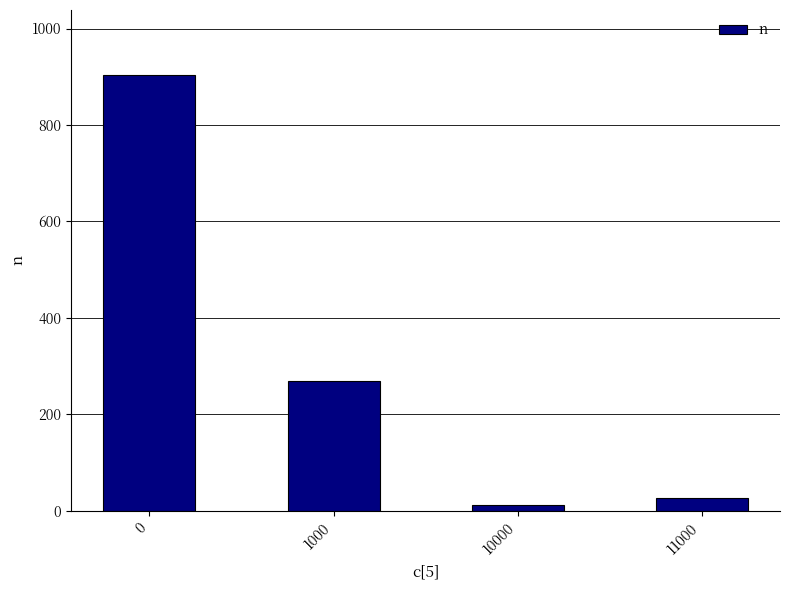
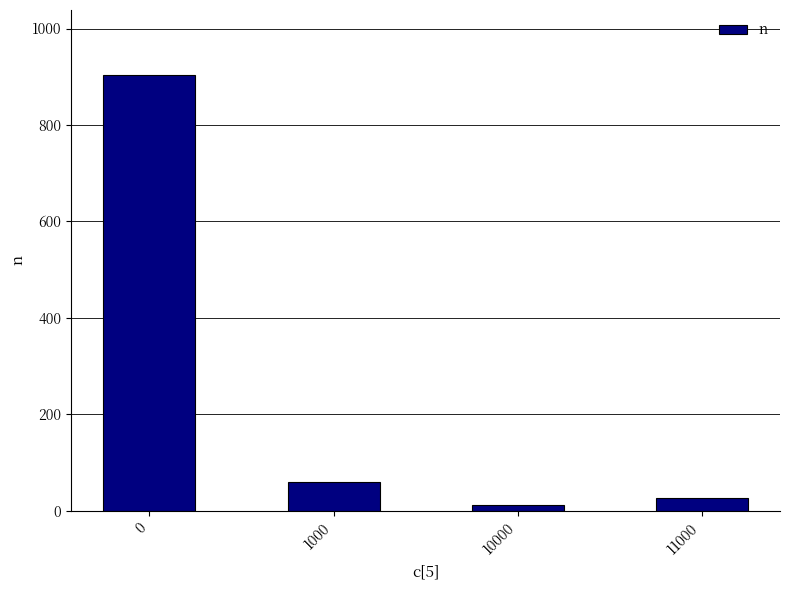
1000: 270 -> 60
